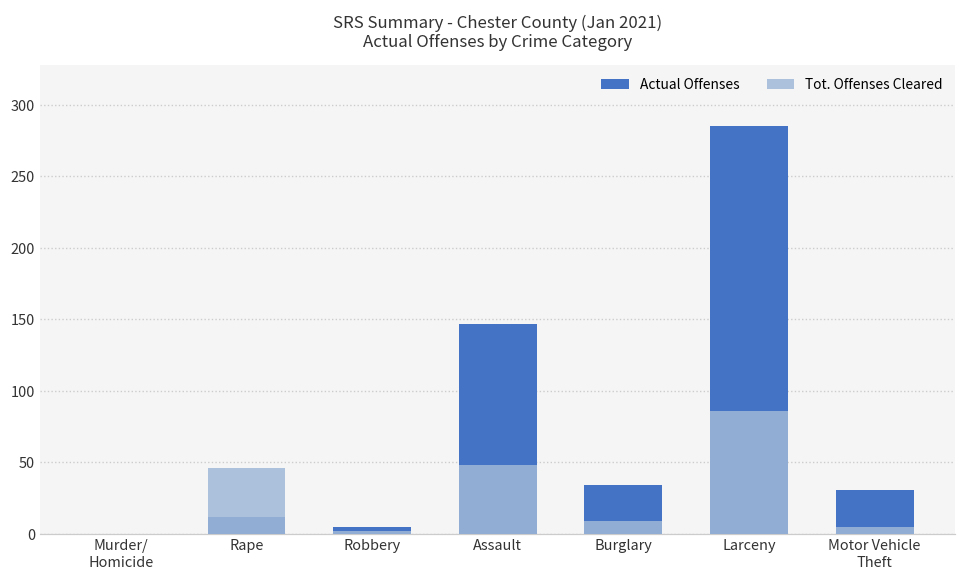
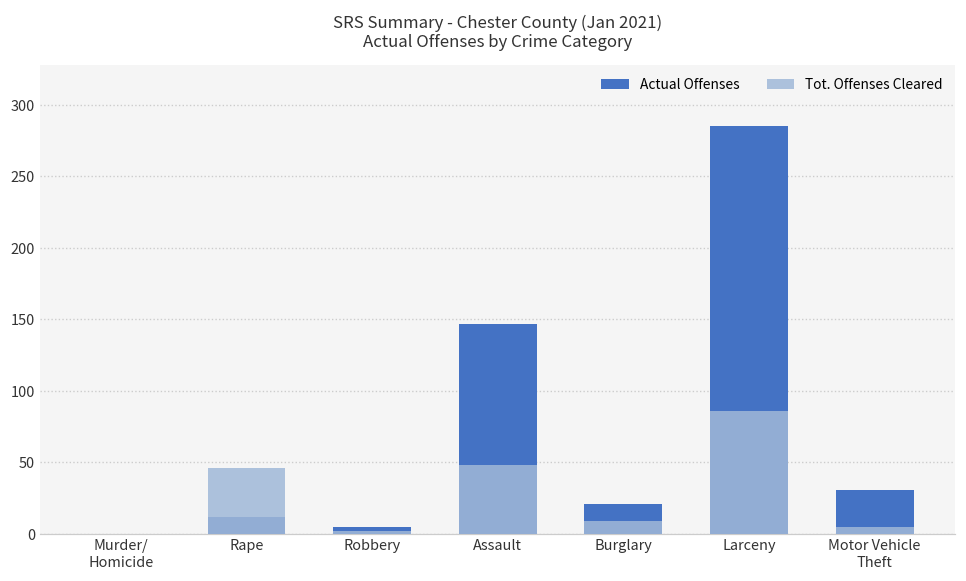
Actual Offenses, Burglary: 34 -> 21
